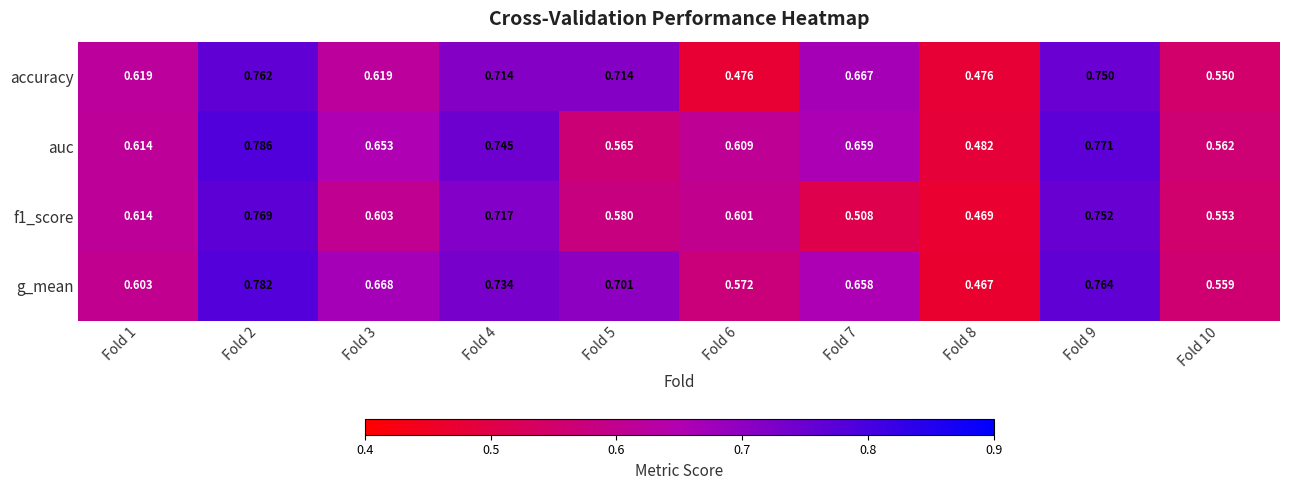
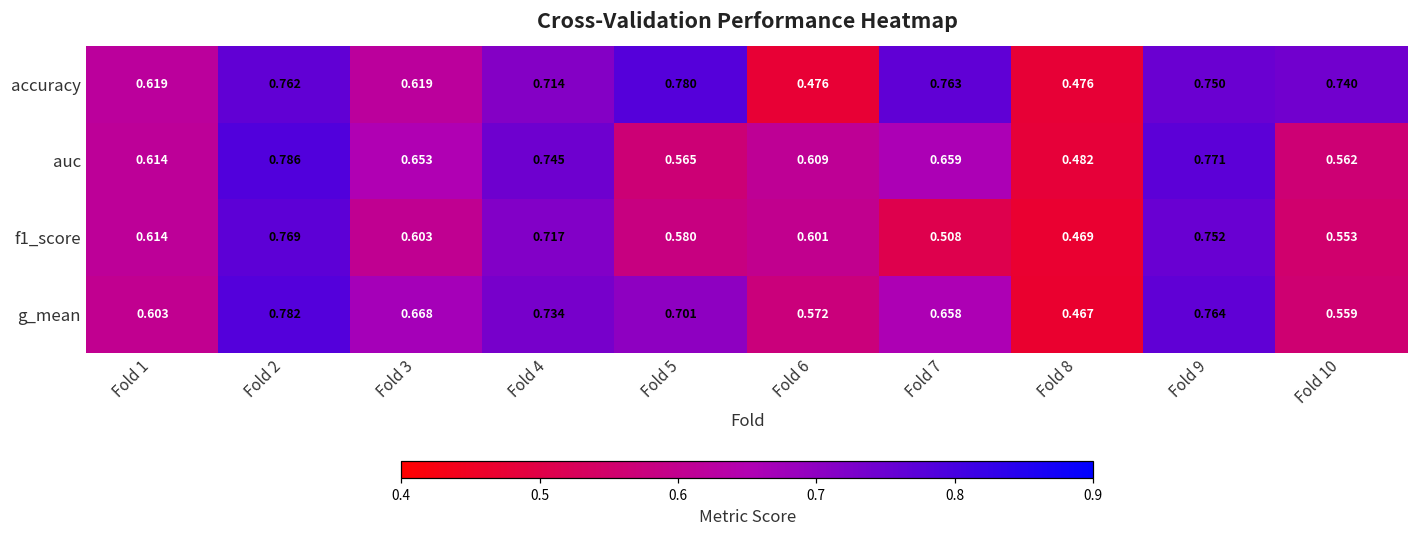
accuracy, Fold 5: 0.714 -> 0.780
accuracy, Fold 7: 0.667 -> 0.763
accuracy, Fold 10: 0.550 -> 0.740
